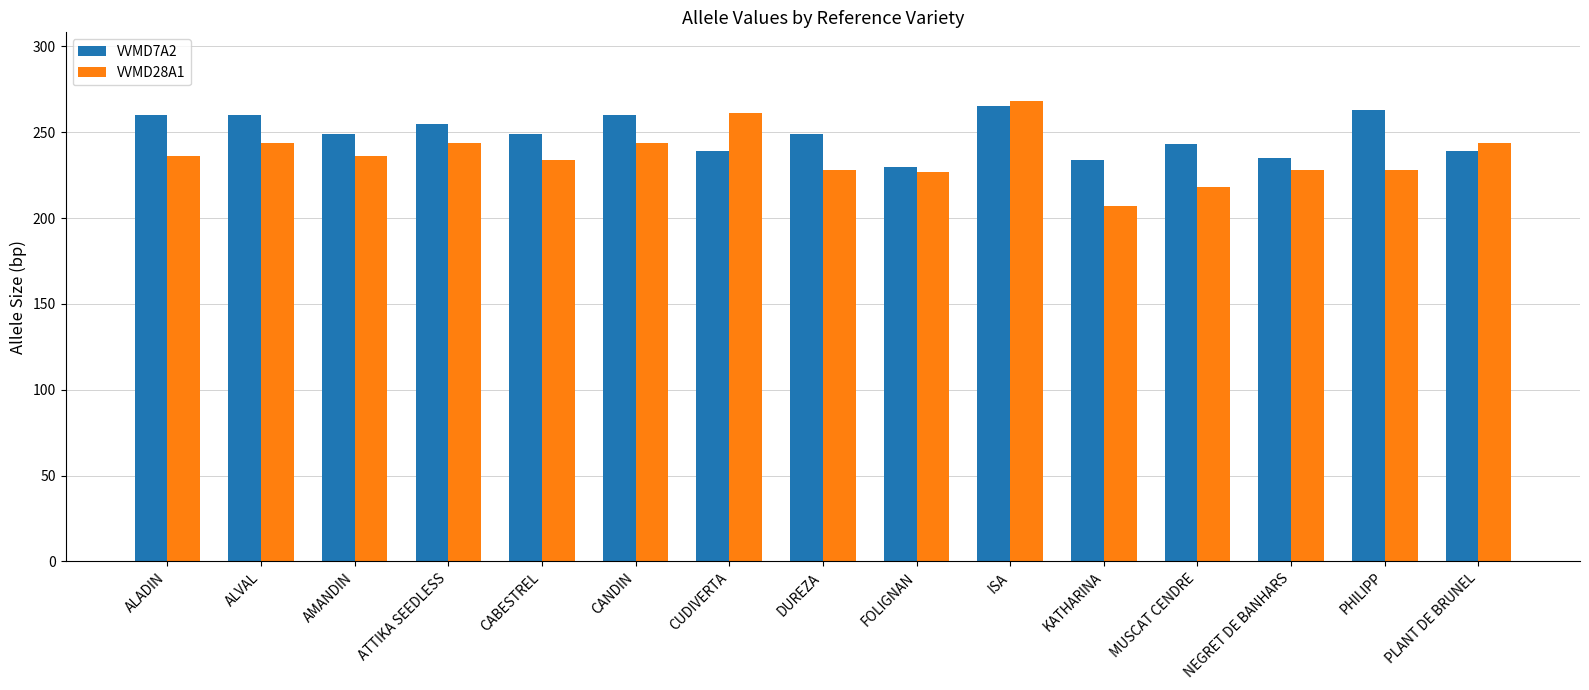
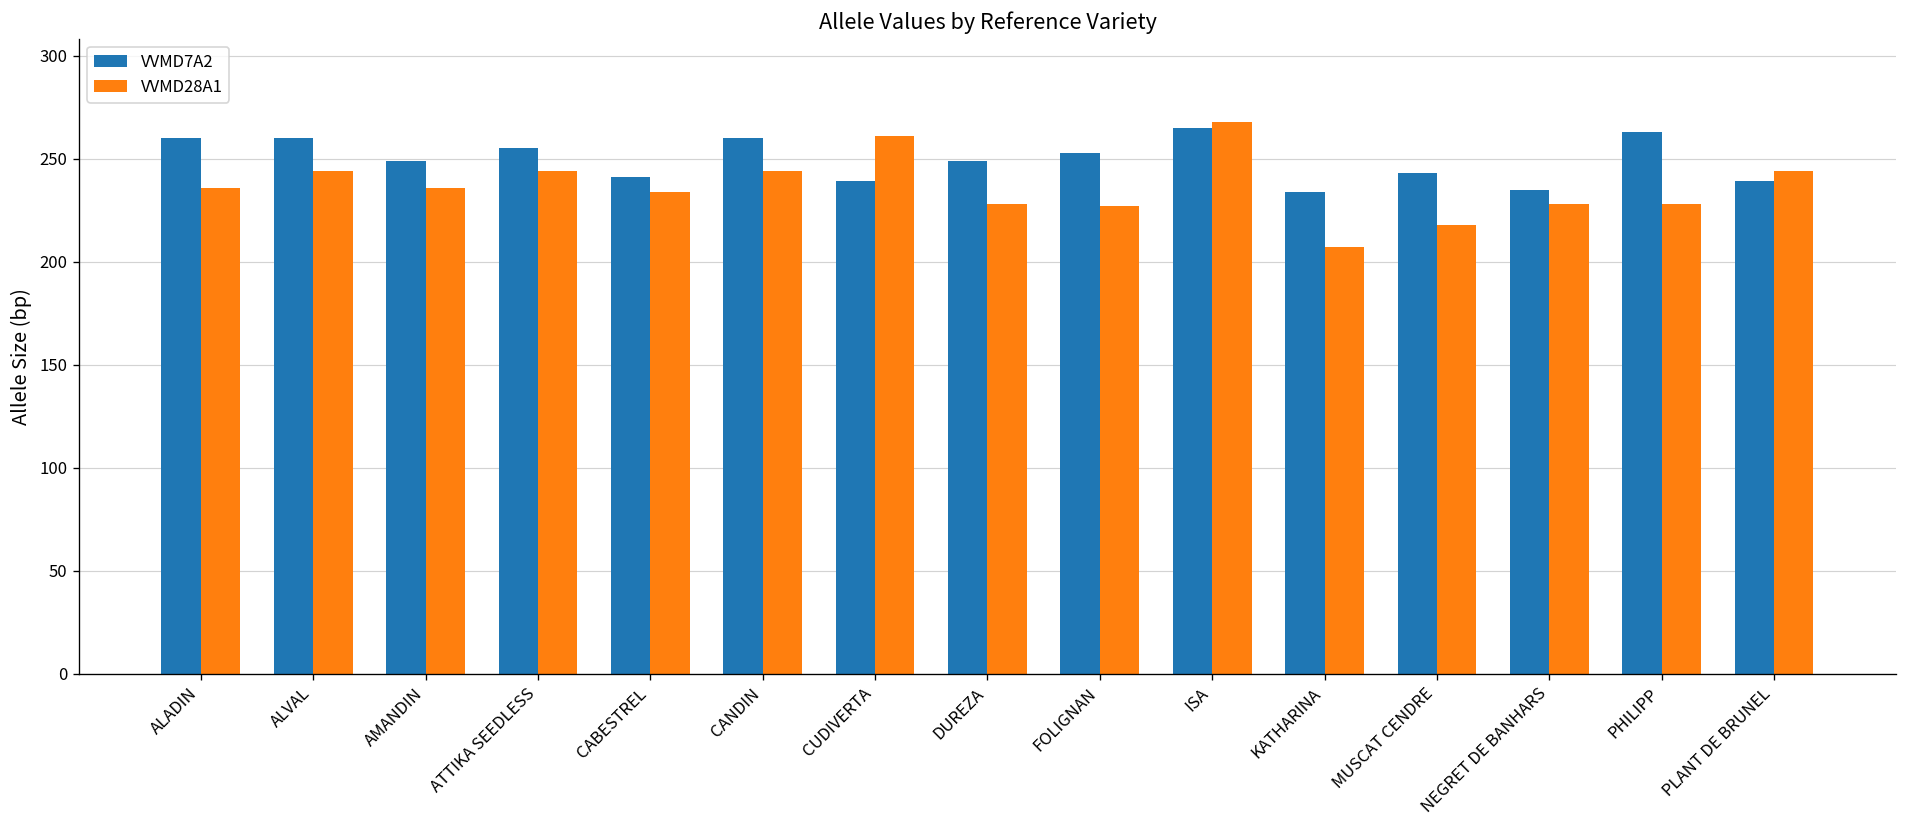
VVMD7A2, CABESTREL: 249 -> 241
VVMD7A2, FOLIGNAN: 230 -> 253
